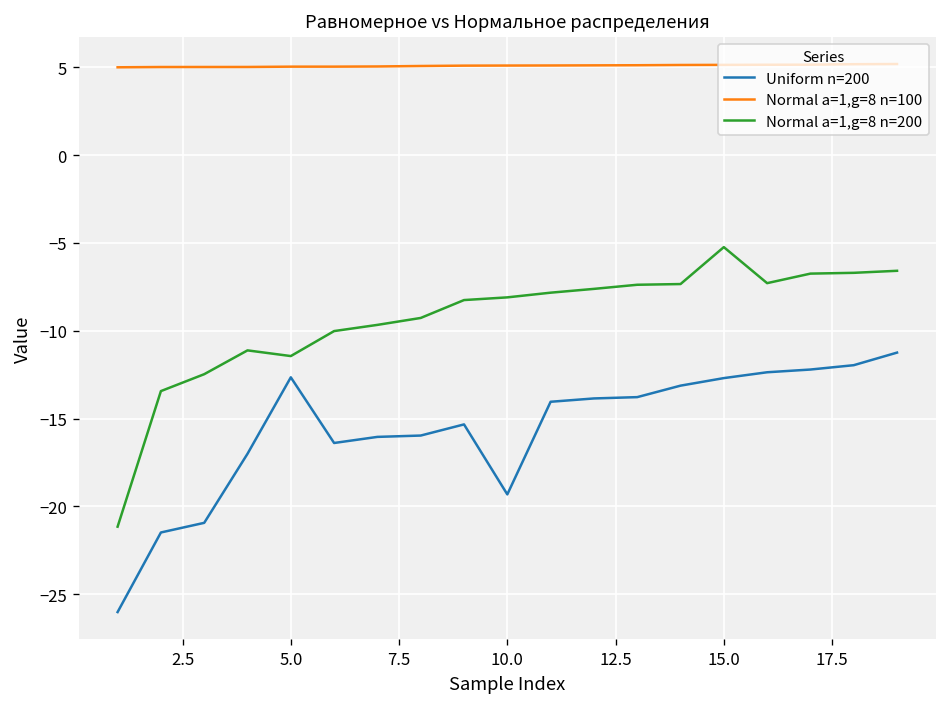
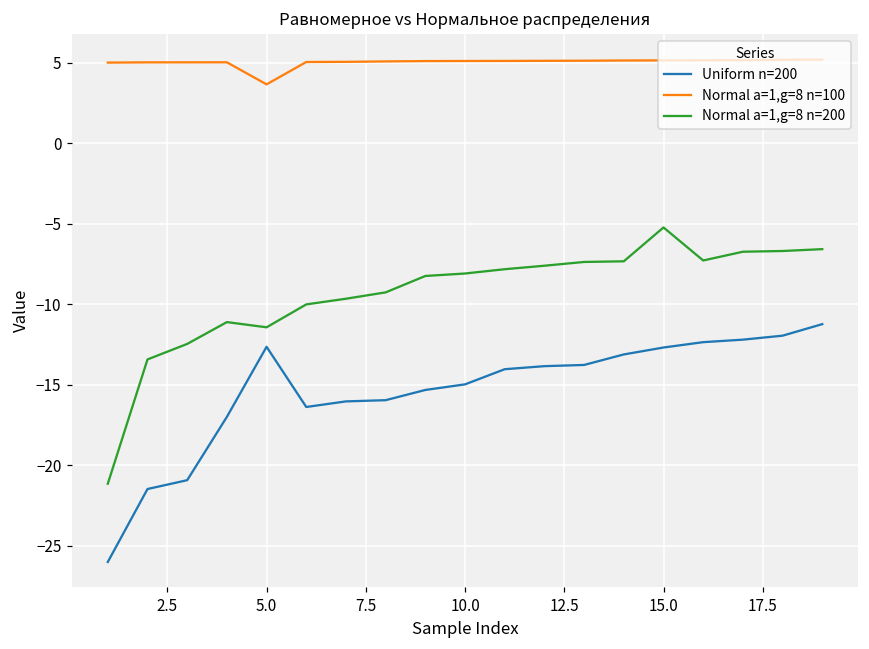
Normal a=1,g=8 n=100, 5.0: 5.0 -> 3.7
Uniform n=200, 10.0: -19.3 -> -15.0
